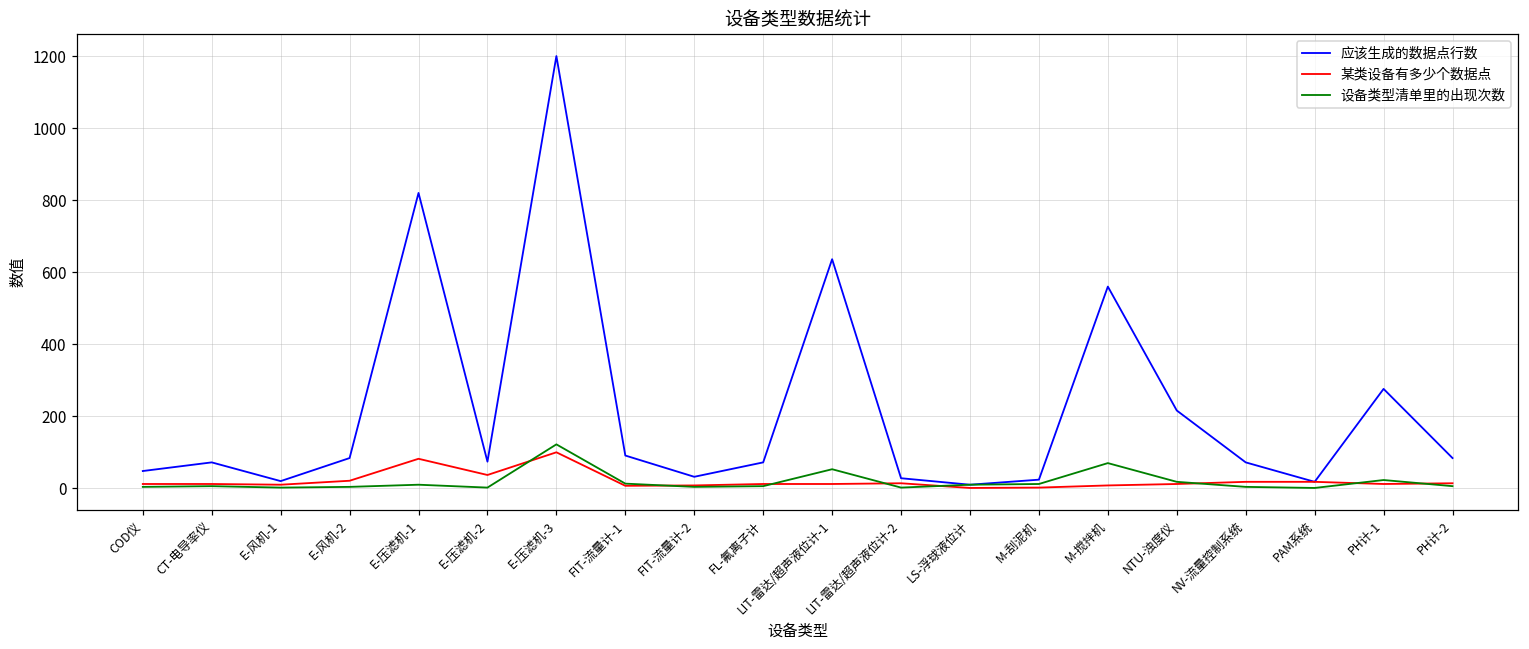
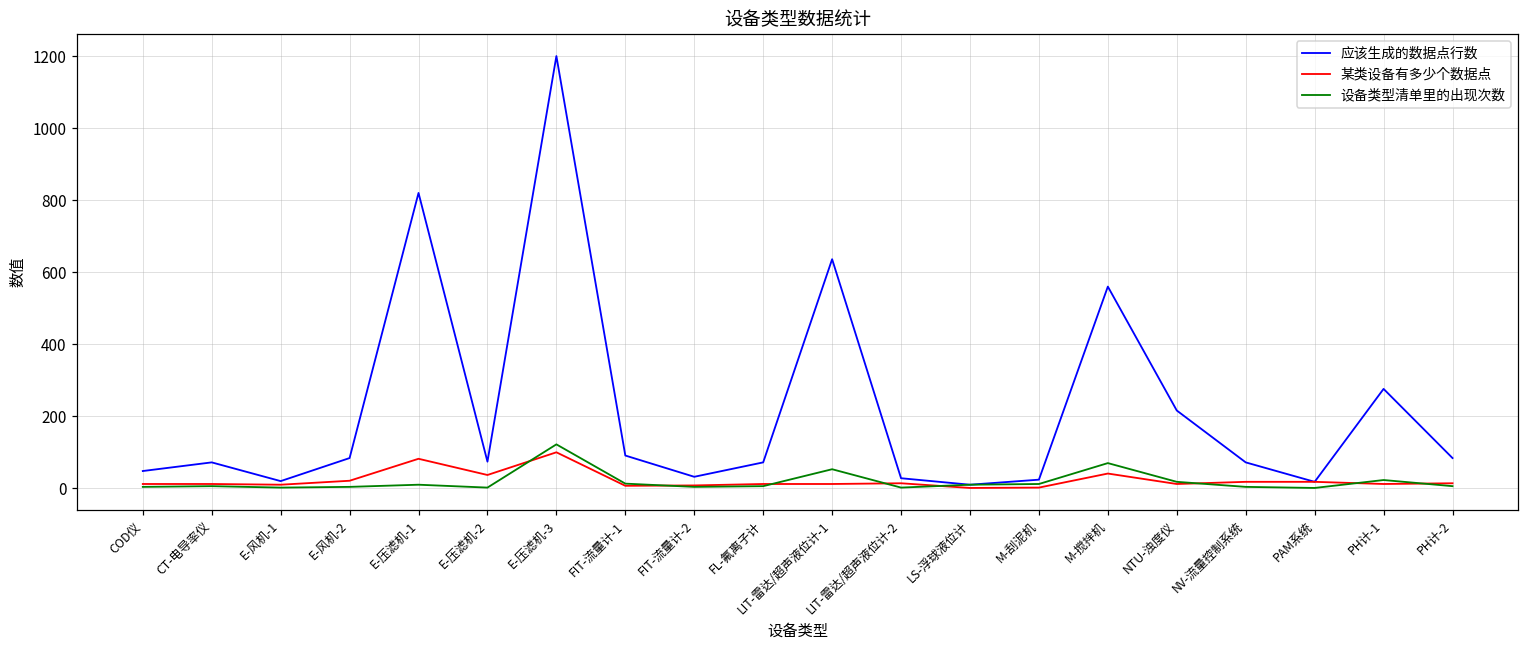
某类设备有多少个数据点, M-搅拌机: 10 -> 40
